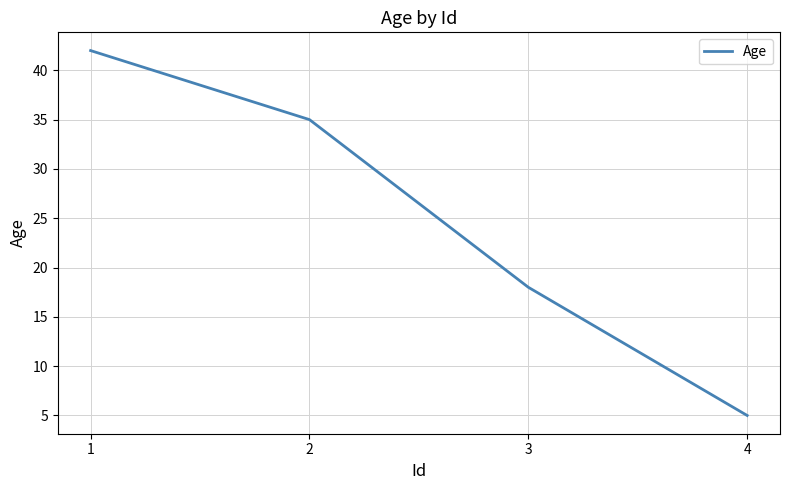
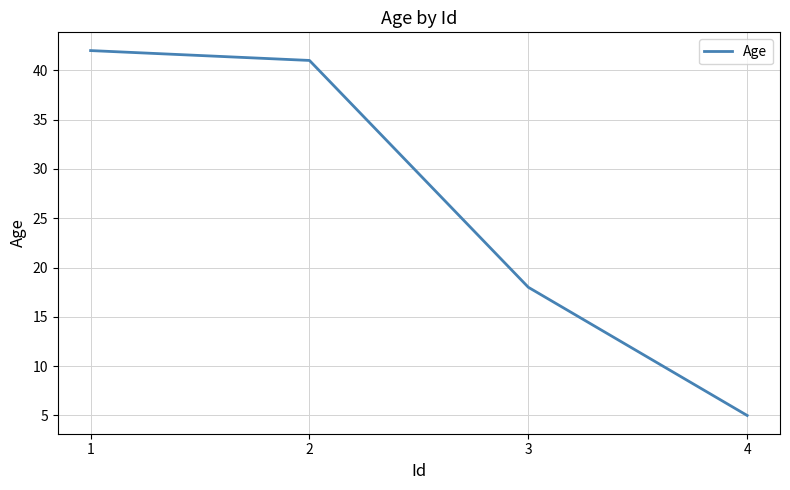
2: 35 -> 41
